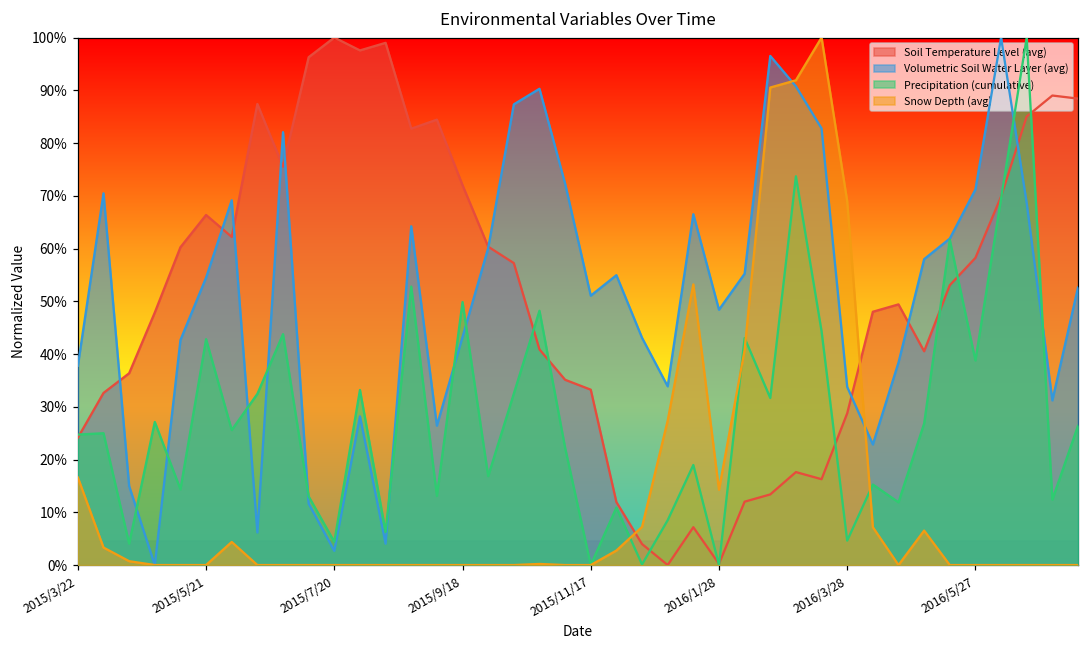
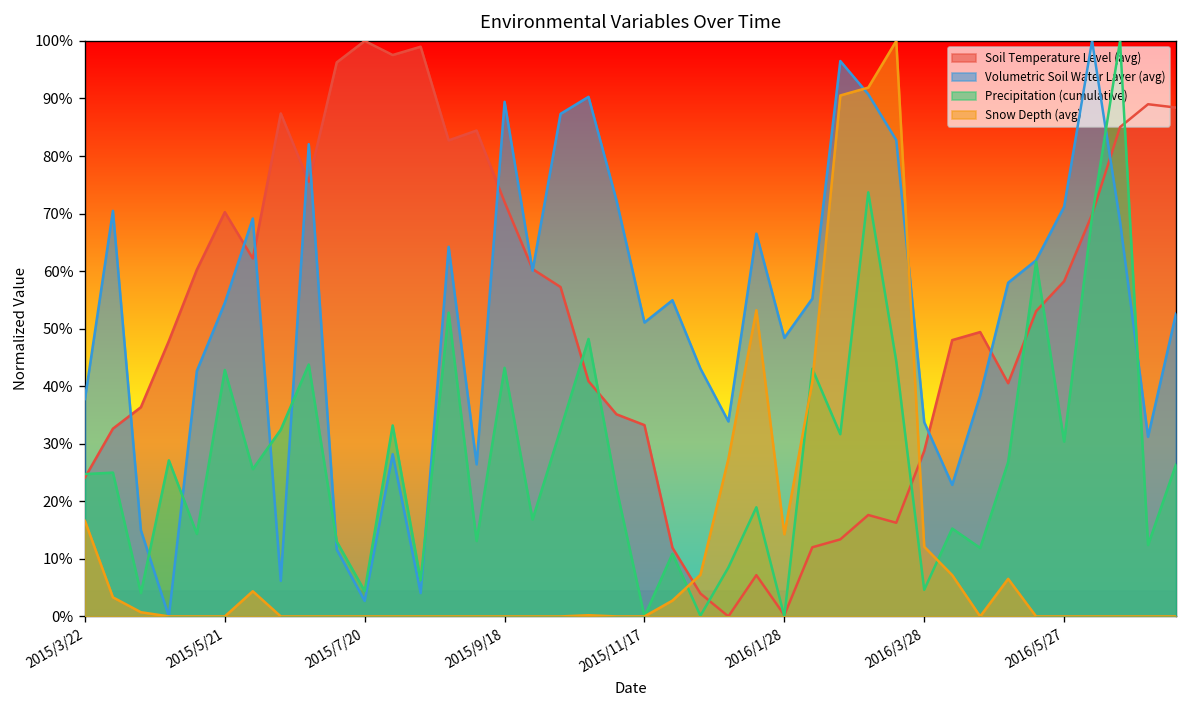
Soil Temperature Level (avg), 2015/5/21: 66% -> 70%
Volumetric Soil Water Layer (avg), 2015/9/18: 43% -> 89%
Precipitation (cumulative), 2015/9/18: 50% -> 43%
Snow Depth (avg), 2016/3/28: 69% -> 12%
Precipitation (cumulative), 2016/5/27: 39% -> 30%
